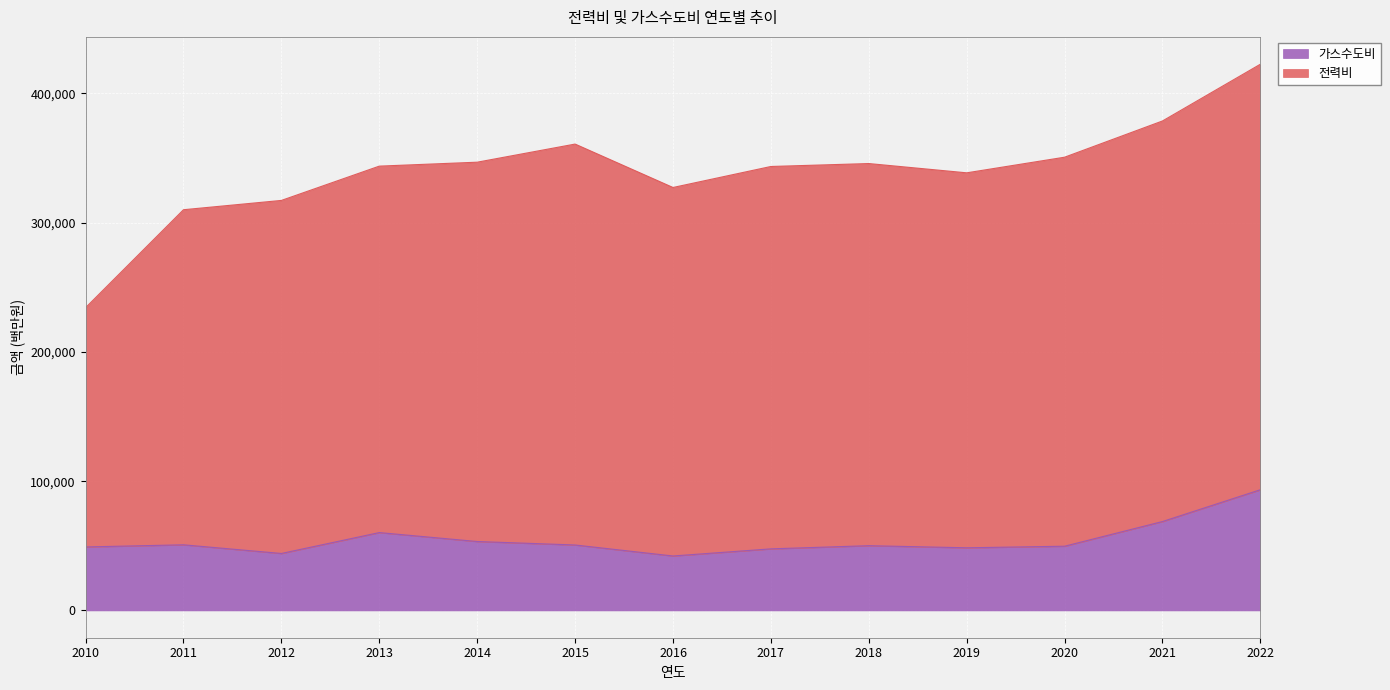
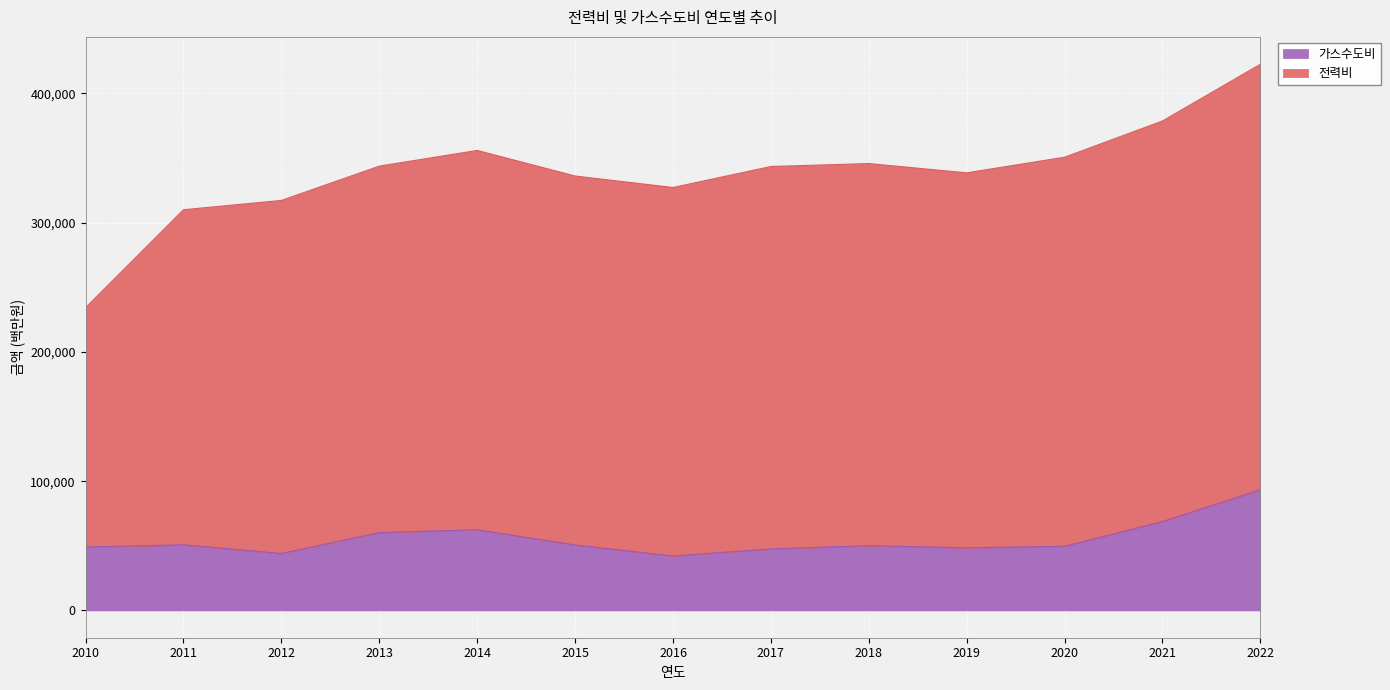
가스수도비, 2014: 53,000 -> 62,000
전력비, 2015: 310,000 -> 285,000
